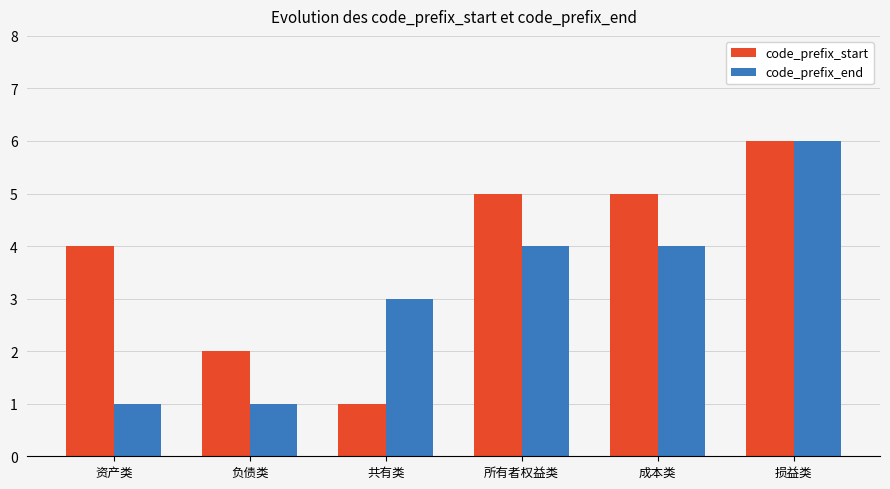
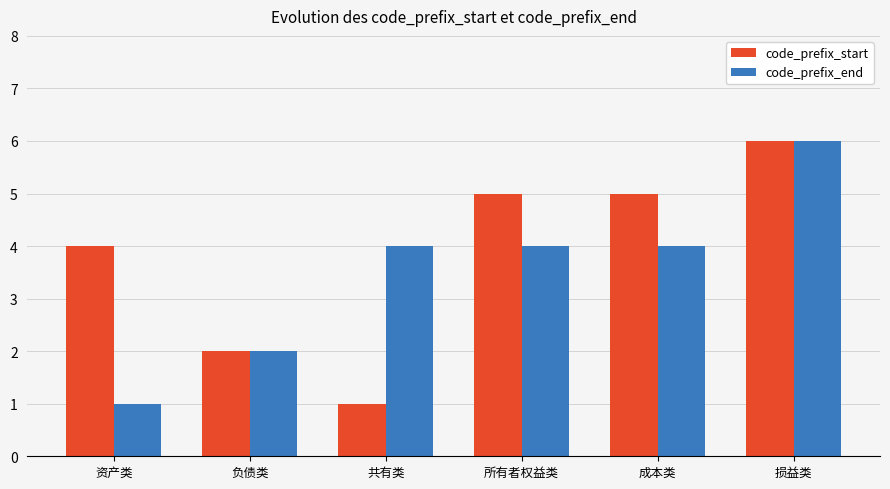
code_prefix_end, 负债类: 1 -> 2
code_prefix_end, 共有类: 3 -> 4
